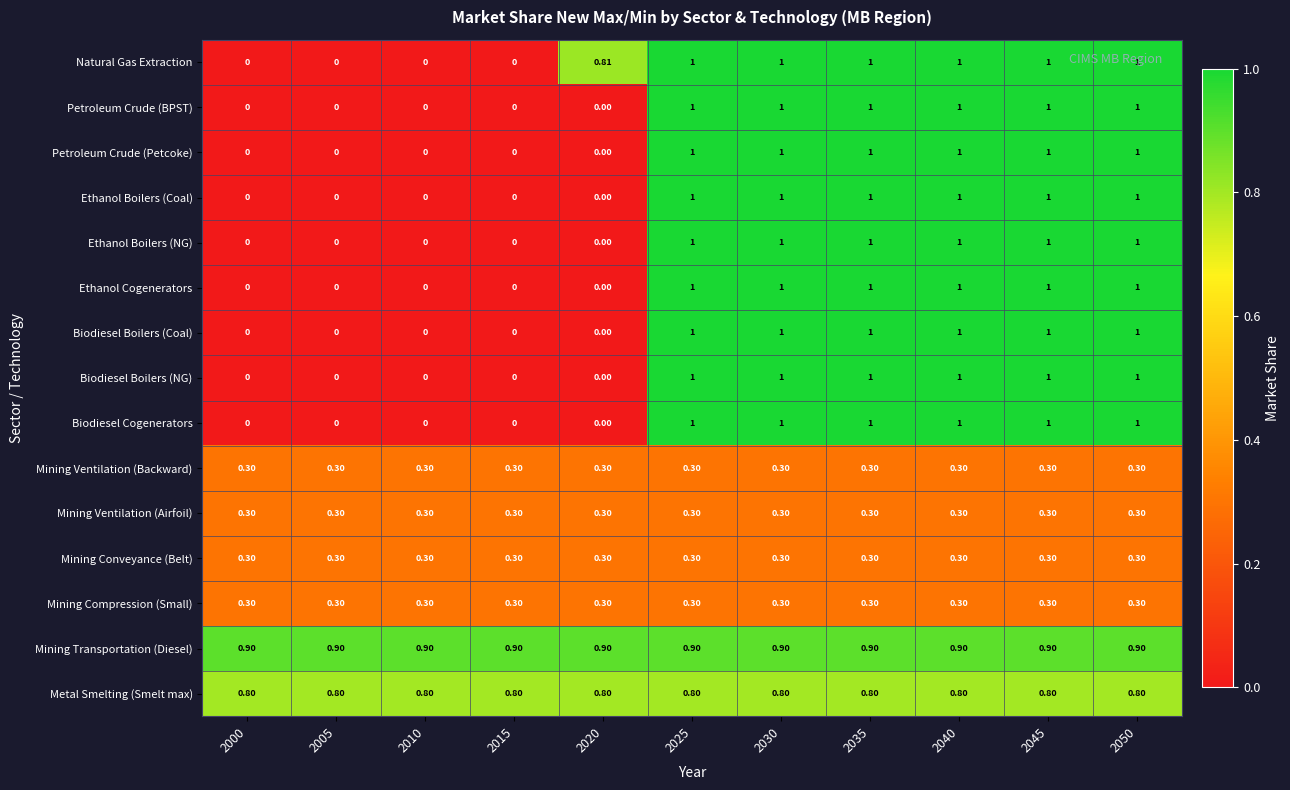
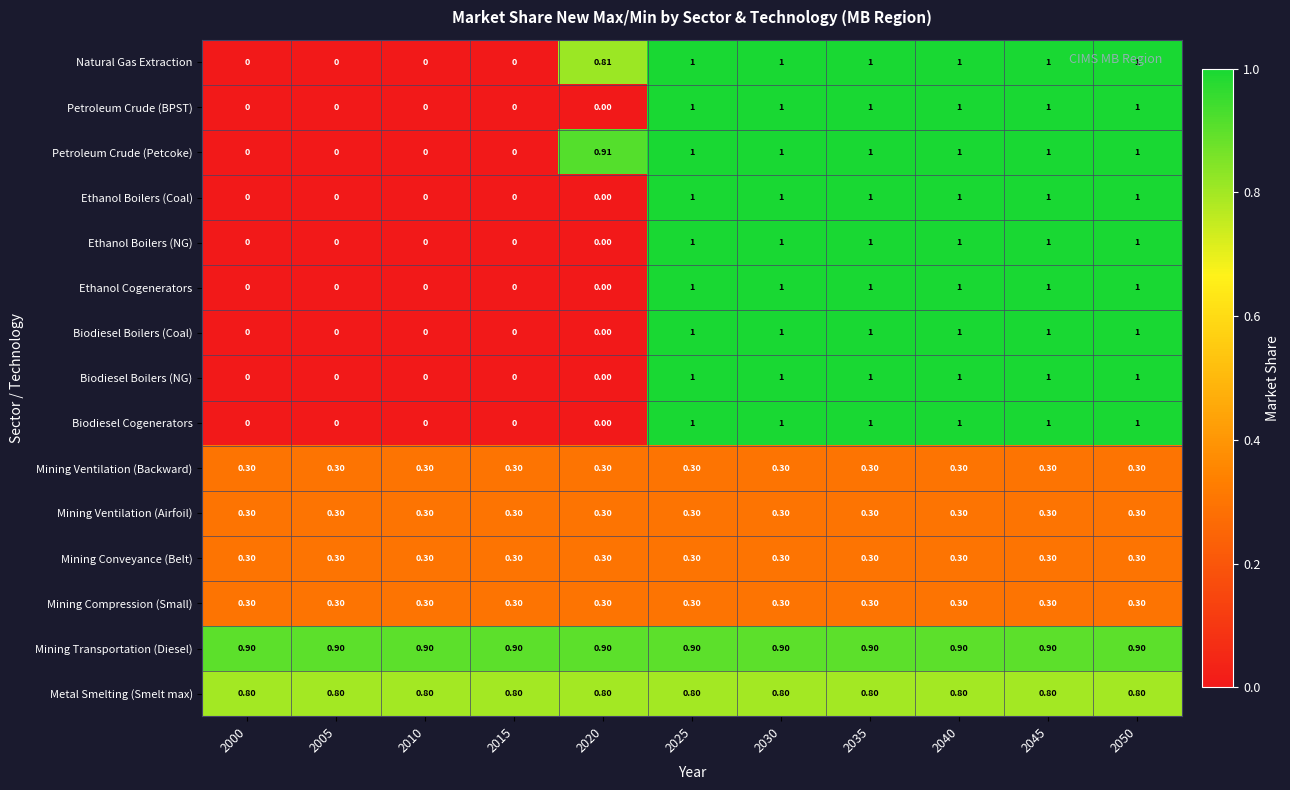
Petroleum Crude (Petcoke), 2020: 0.00 -> 0.91
